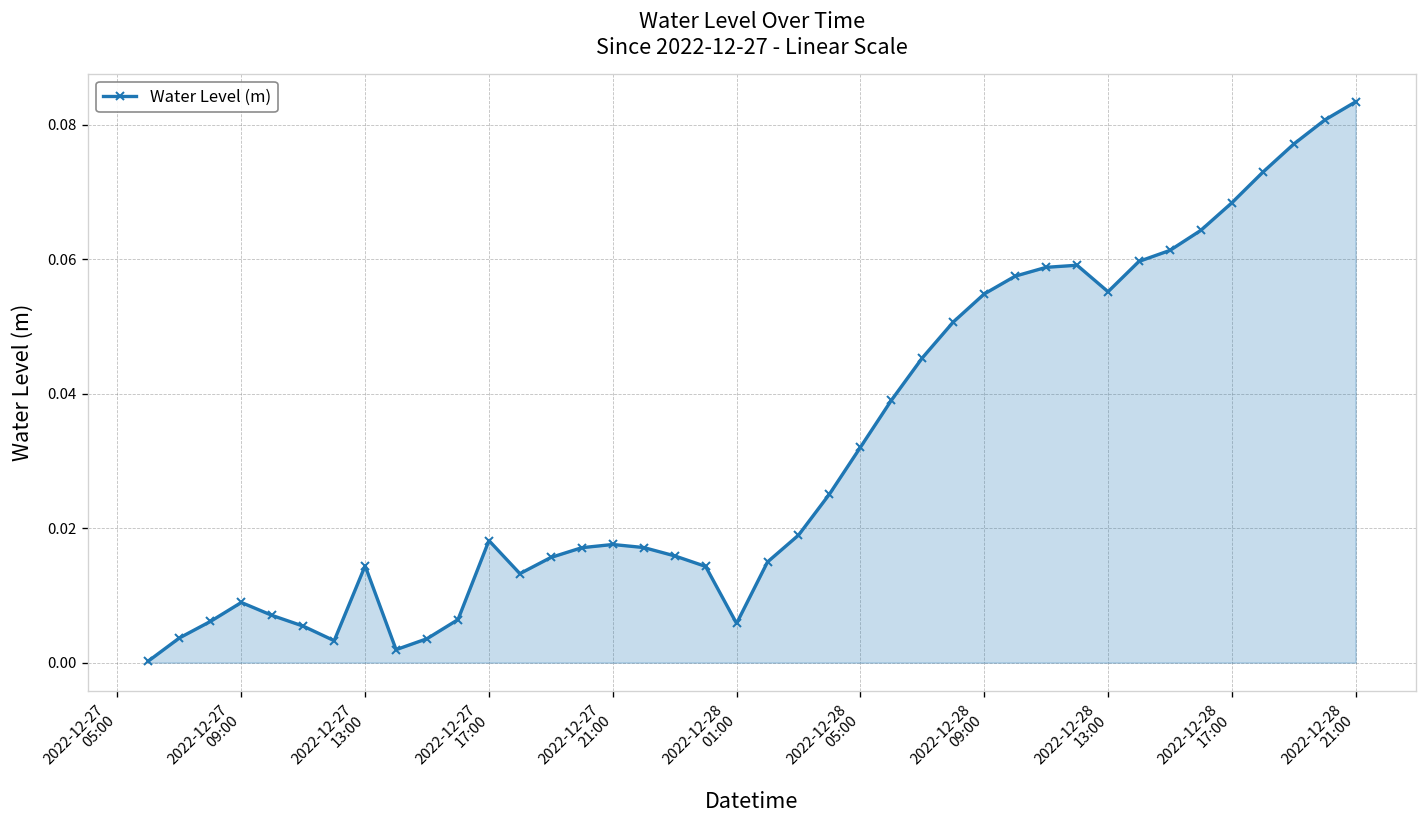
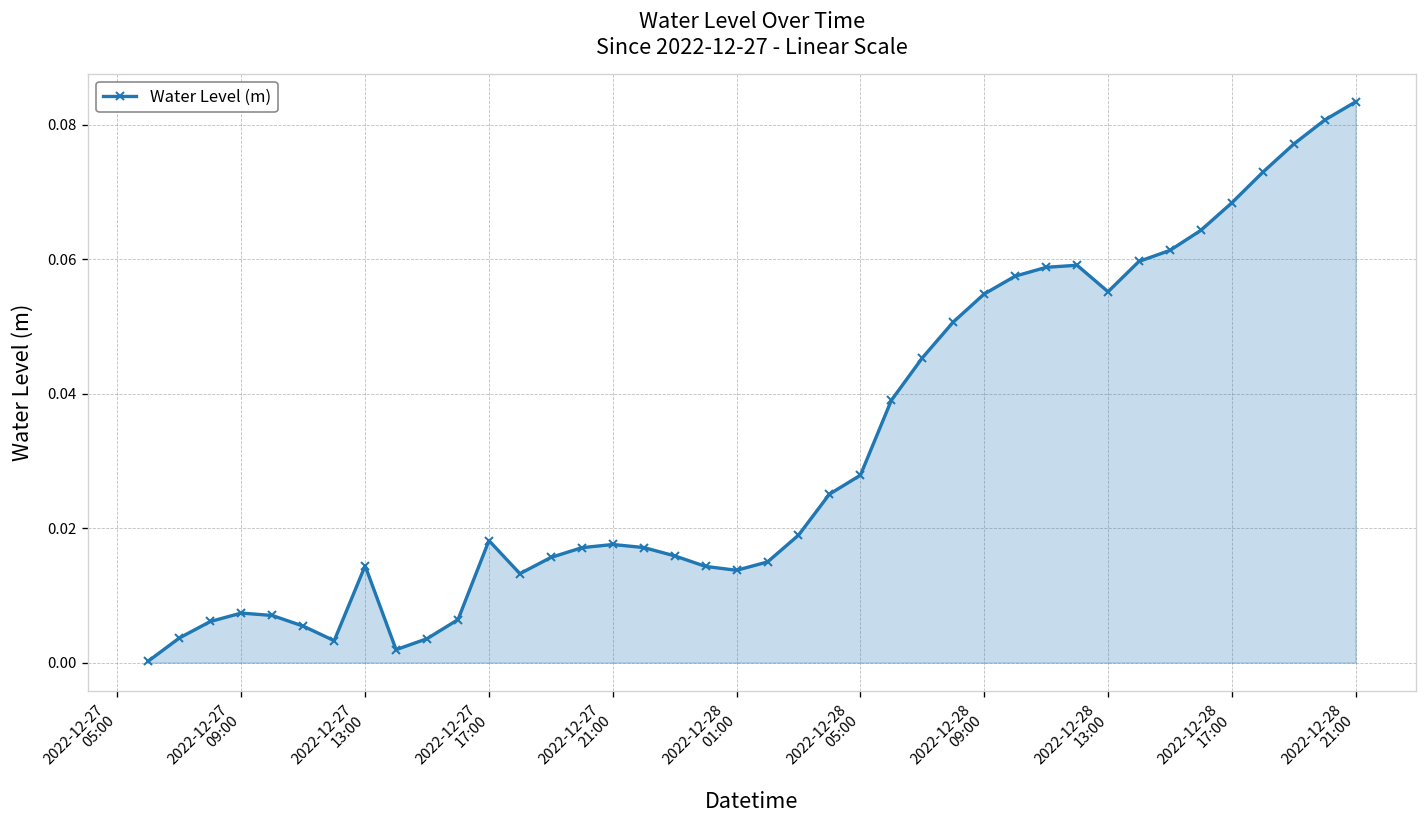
2022-12-27 09:00: 0.009 -> 0.007
2022-12-28 01:00: 0.006 -> 0.014
2022-12-28 05:00: 0.032 -> 0.028
